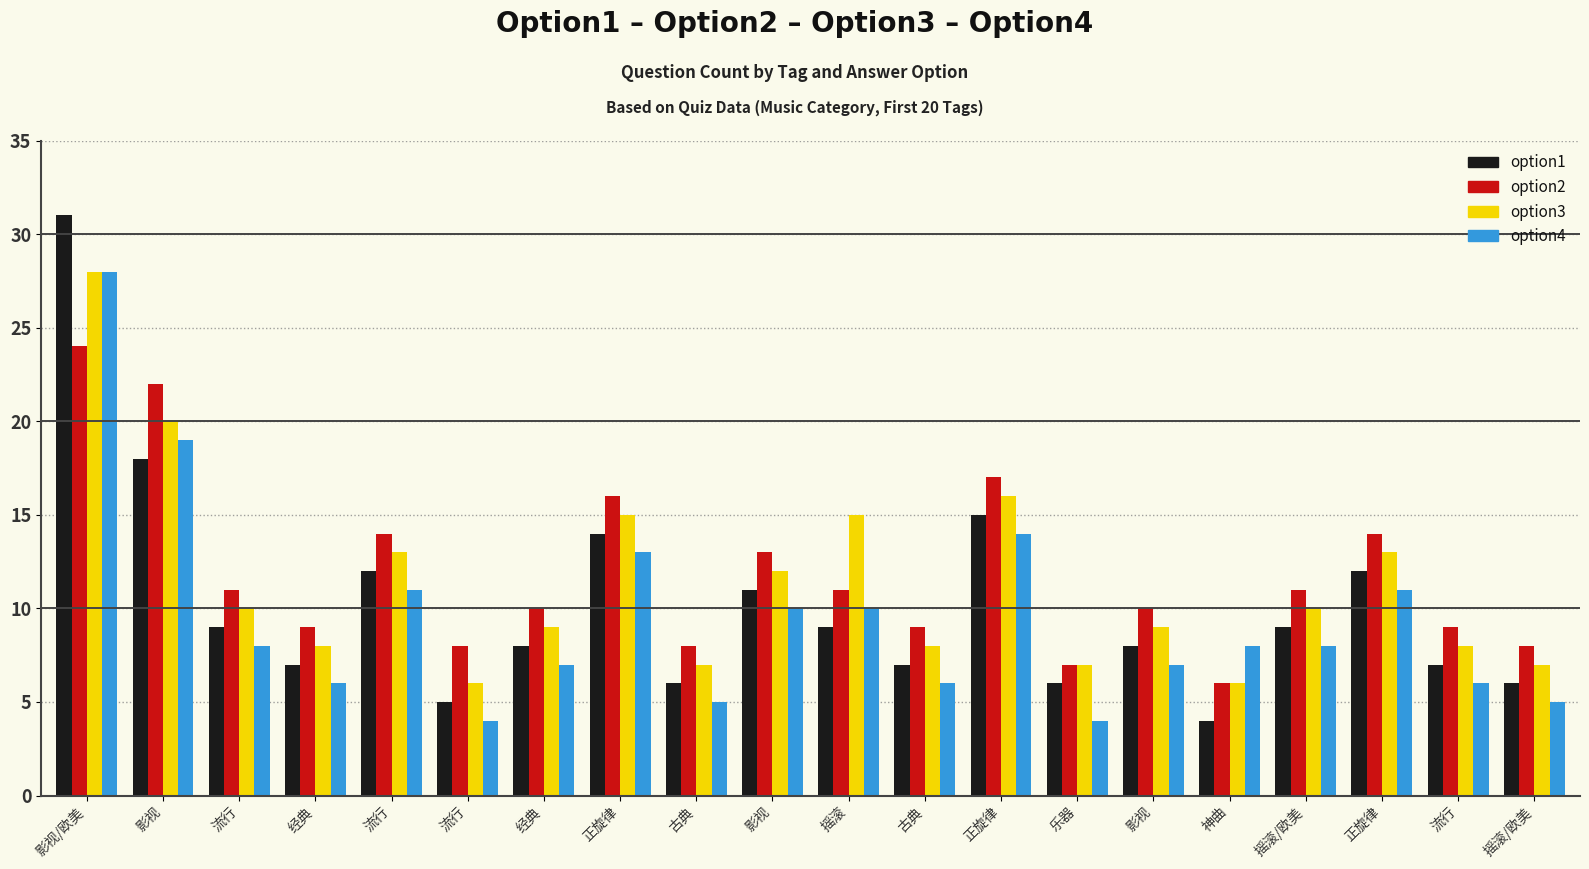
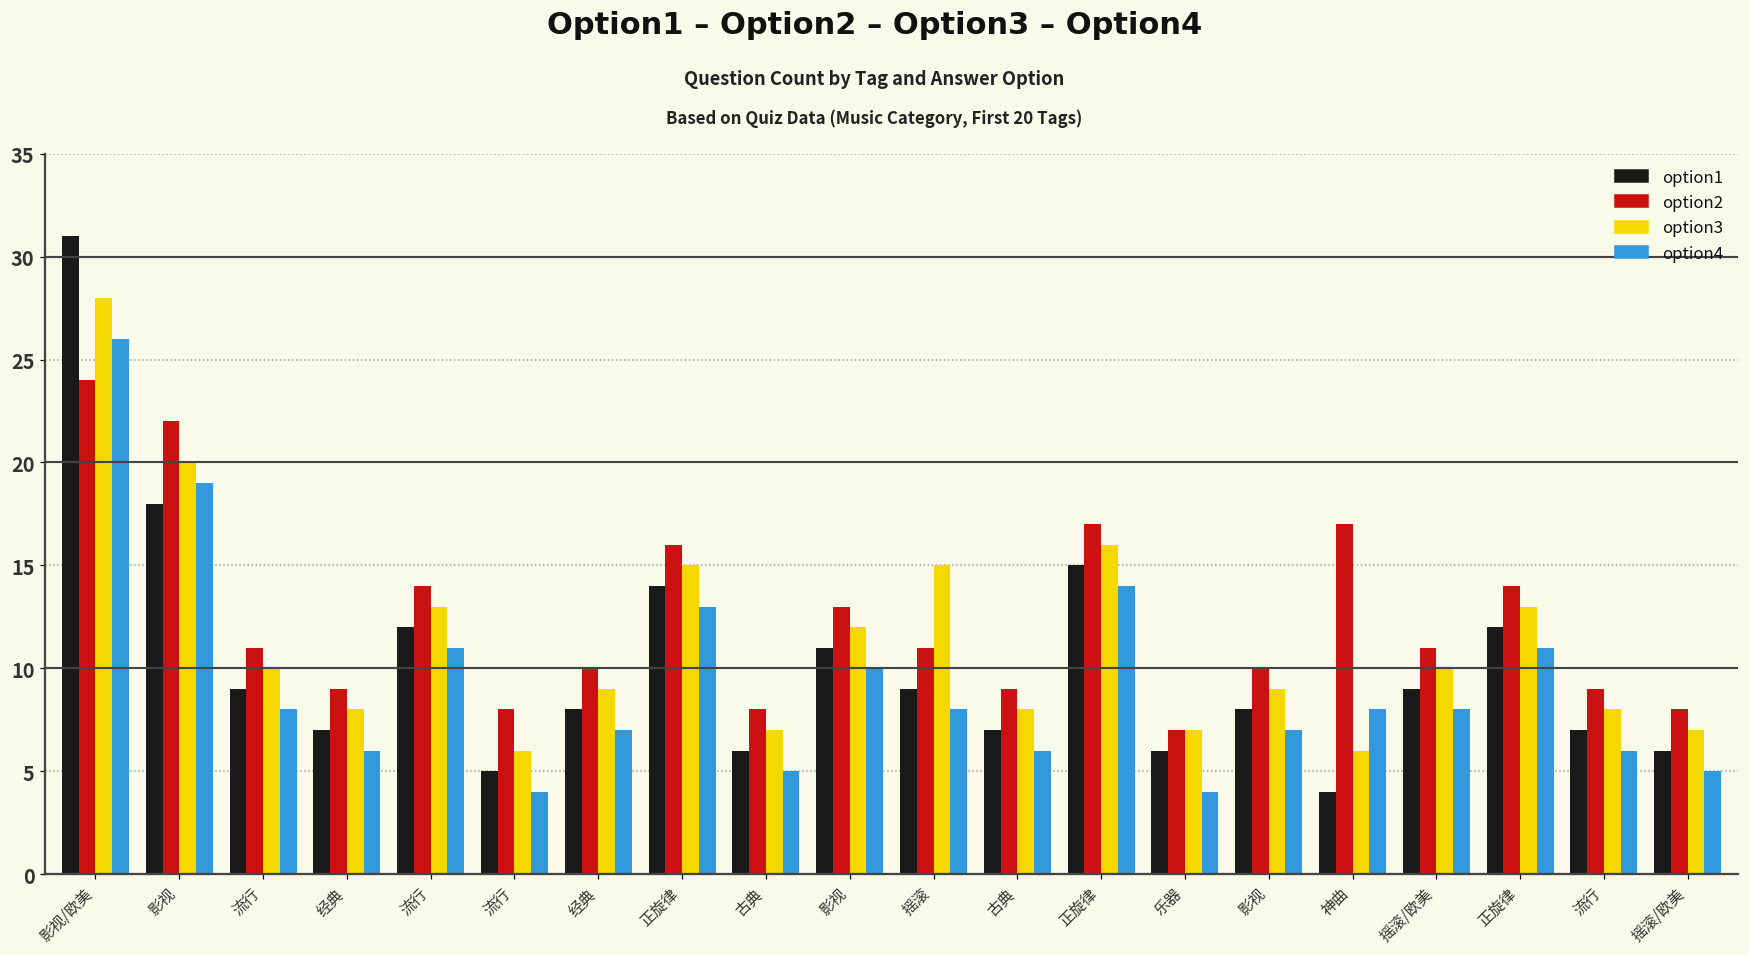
option4, 影视/欧美: 28 -> 26
option4, 摇滚: 10 -> 8
option2, 神曲: 6 -> 17
